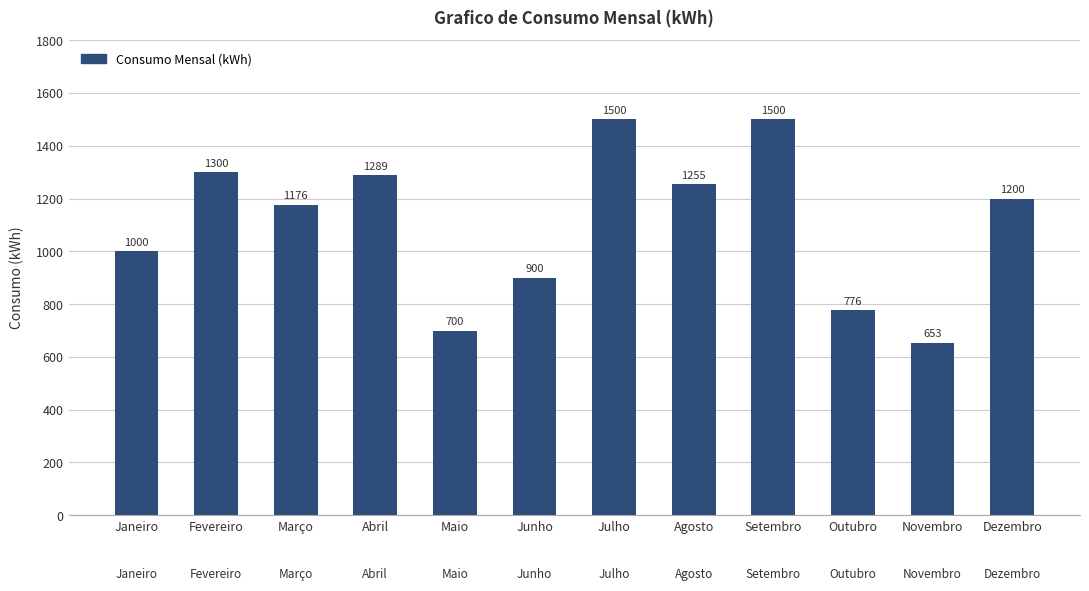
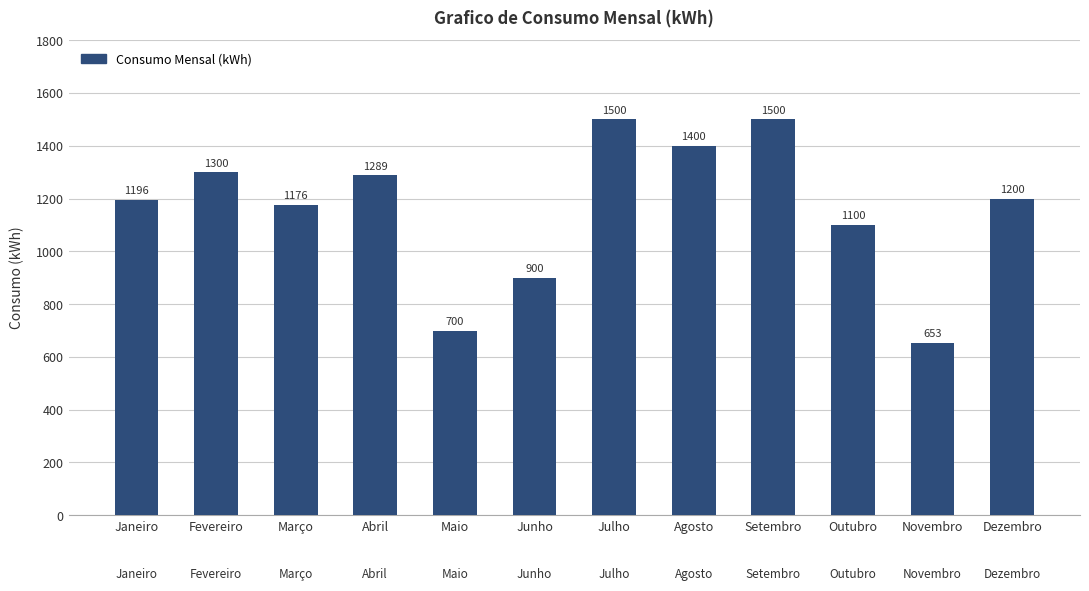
Janeiro: 1000 -> 1196
Agosto: 1255 -> 1400
Outubro: 776 -> 1100
